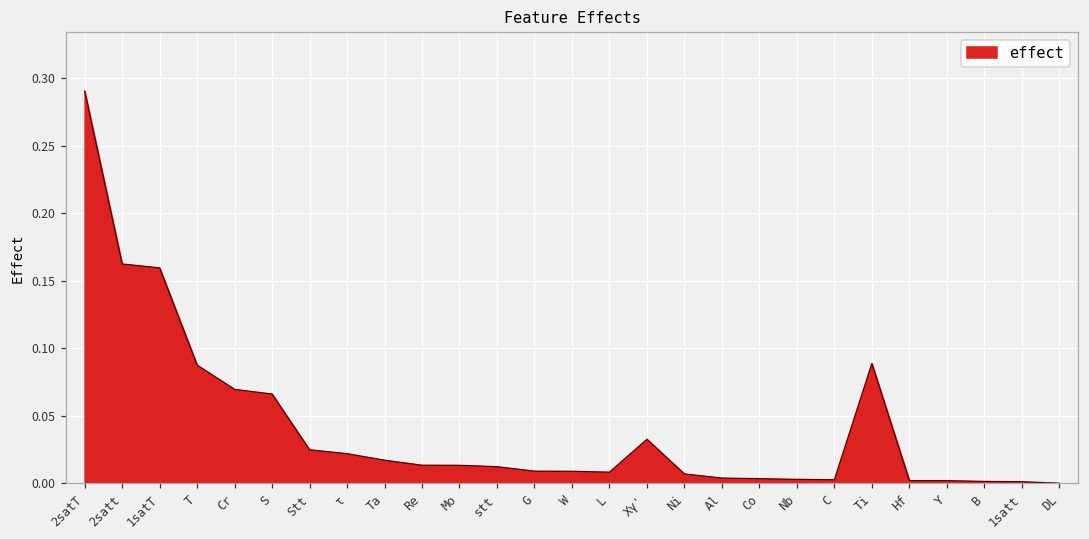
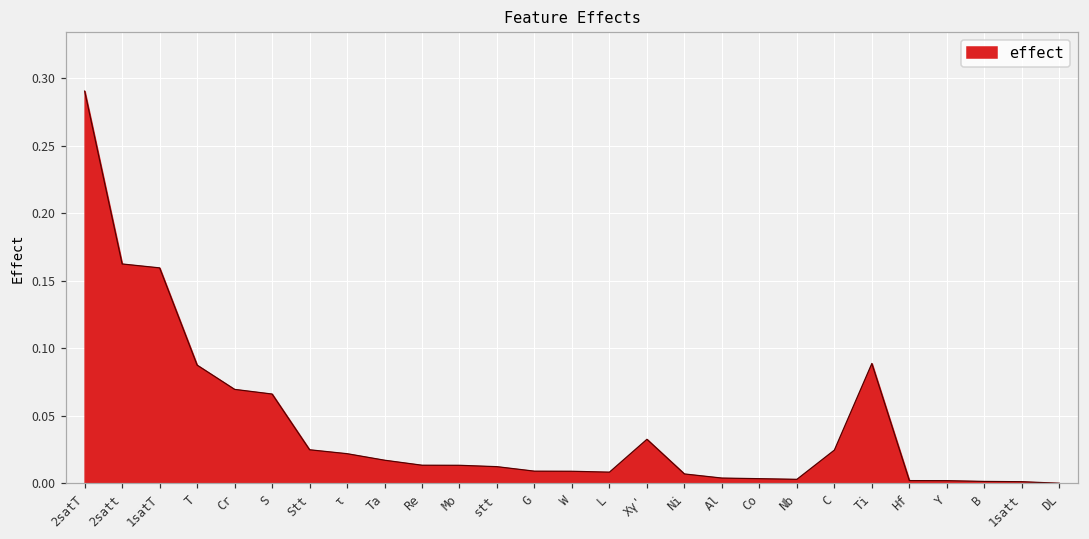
C: 0.003 -> 0.025
